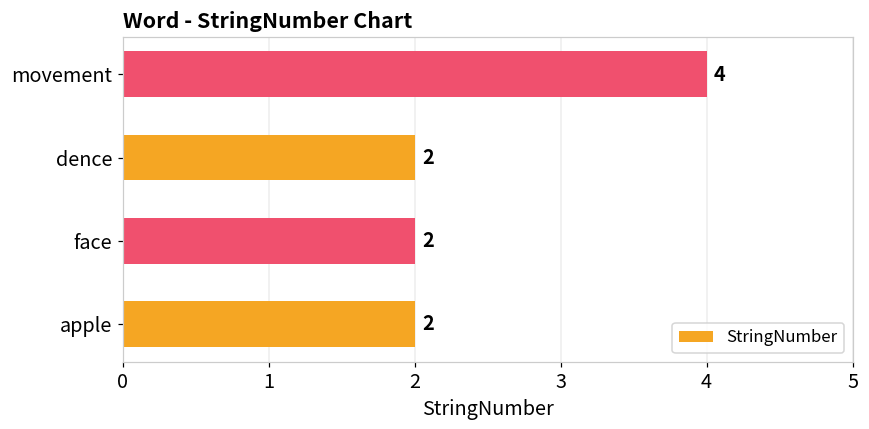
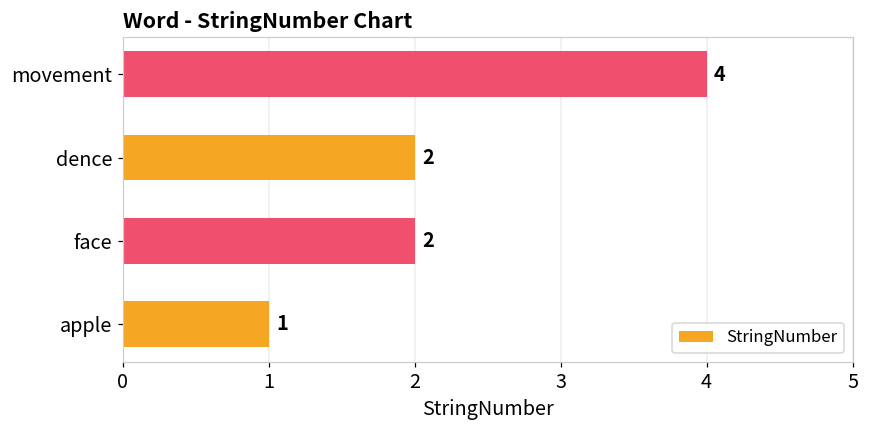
apple: 2 -> 1
